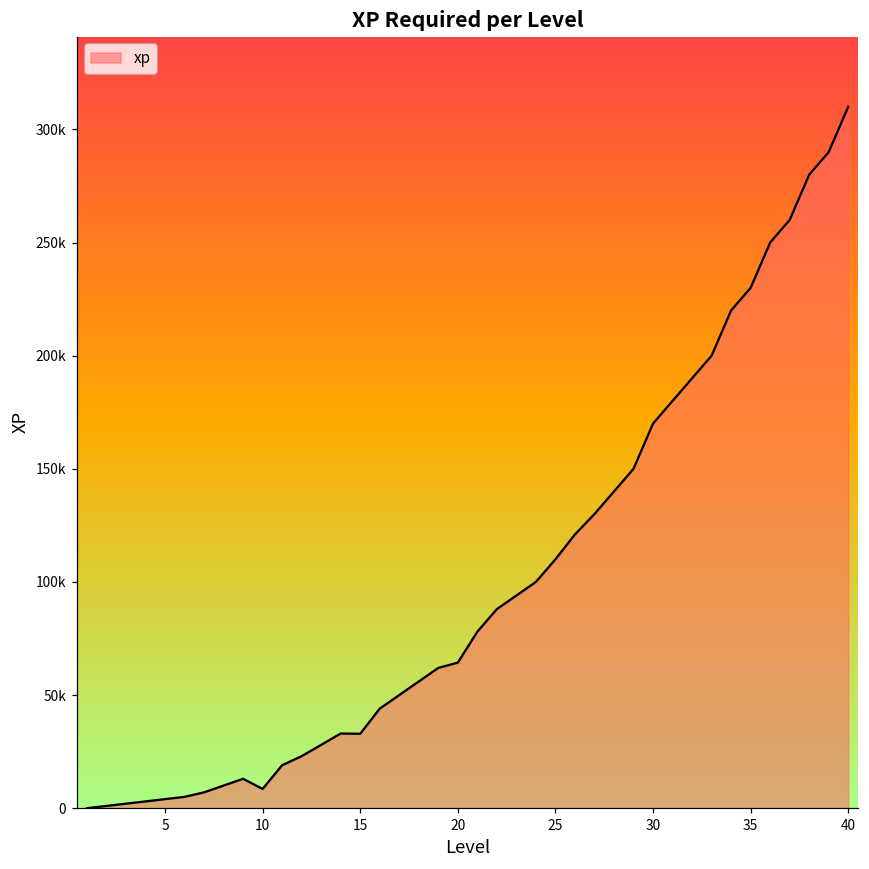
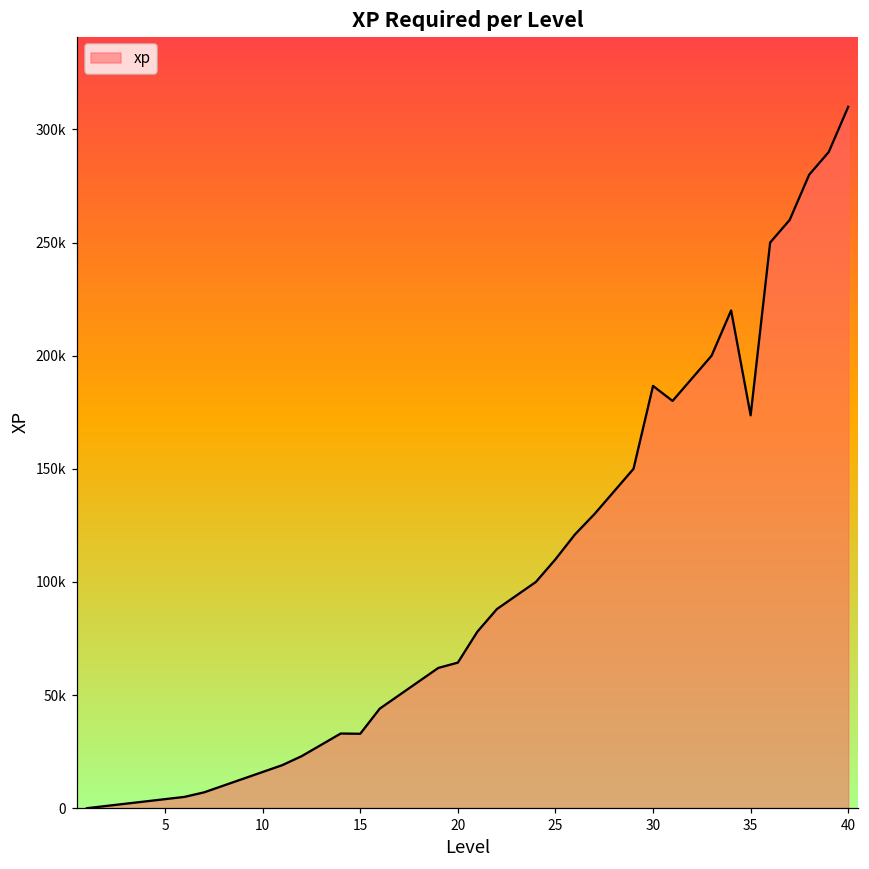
10: 9000 -> 16000
30: 170000 -> 187000
35: 230000 -> 174000
